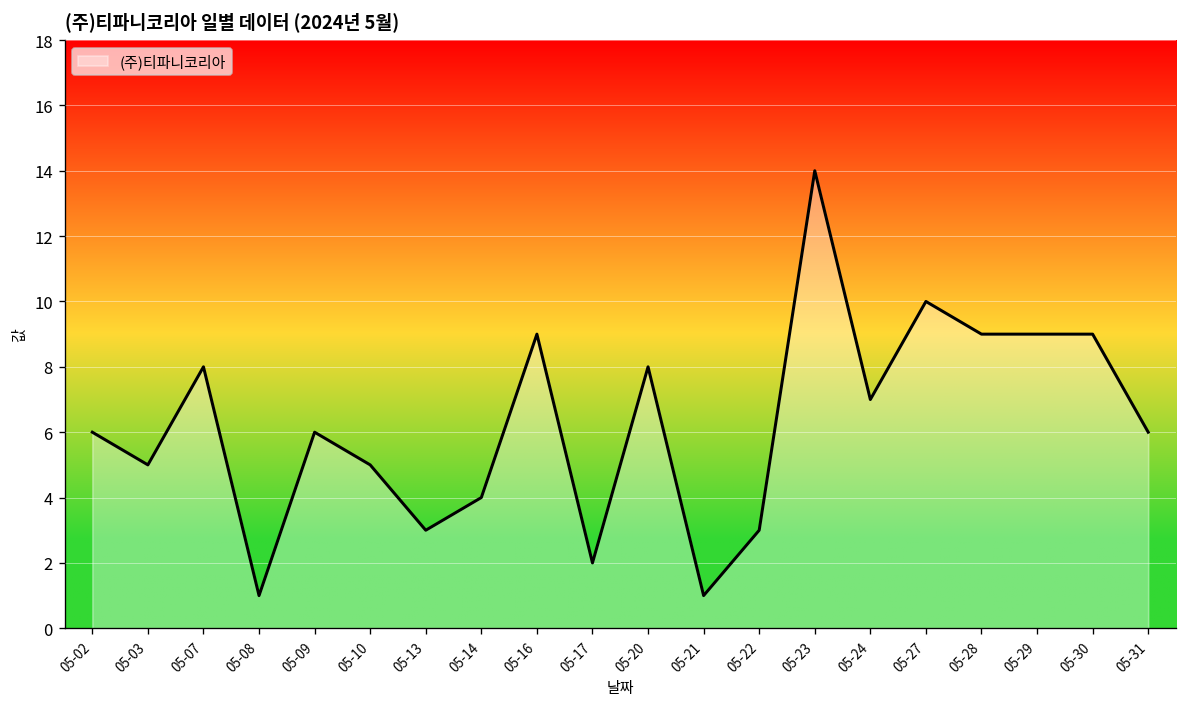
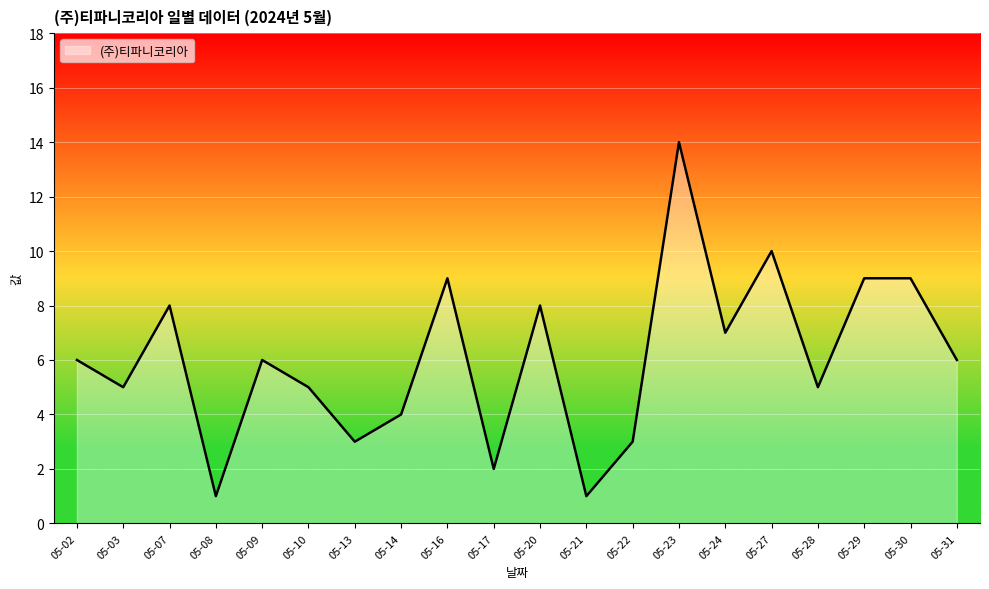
05-28: 9 -> 5
